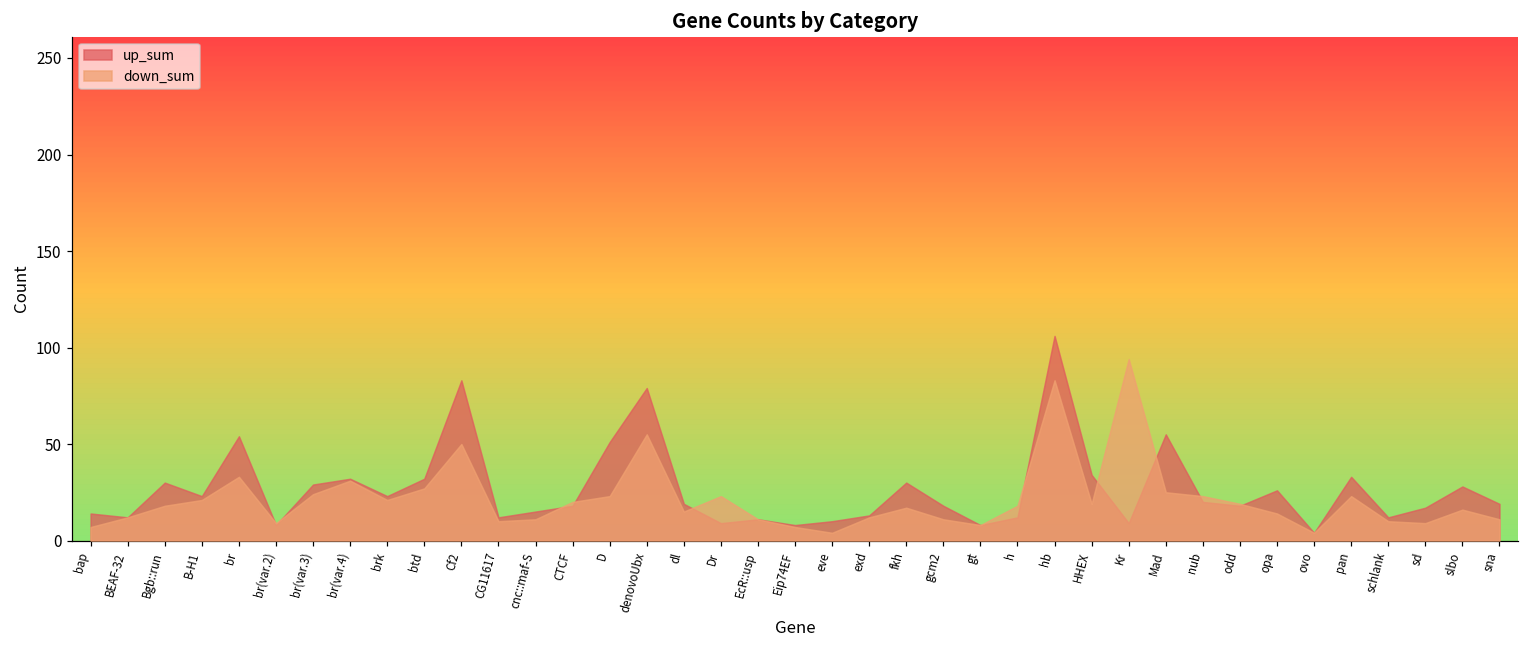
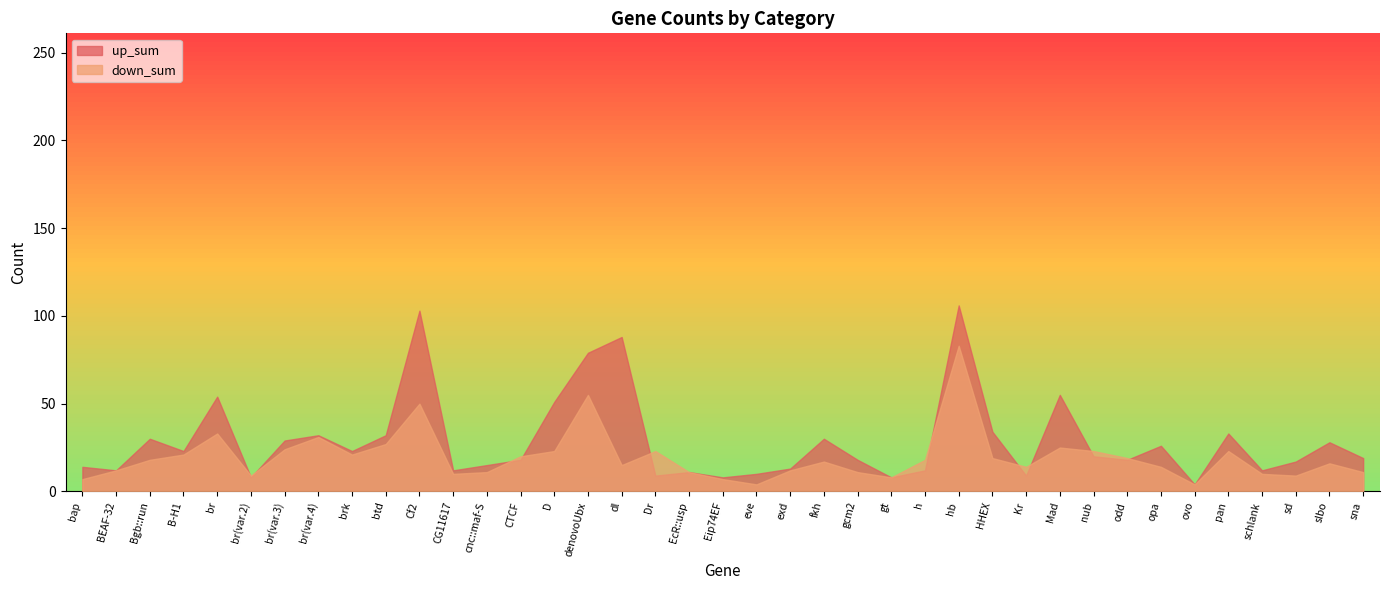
up_sum, Cf2: 83 -> 103
up_sum, dl: 19 -> 88
down_sum, Kr: 94 -> 14
